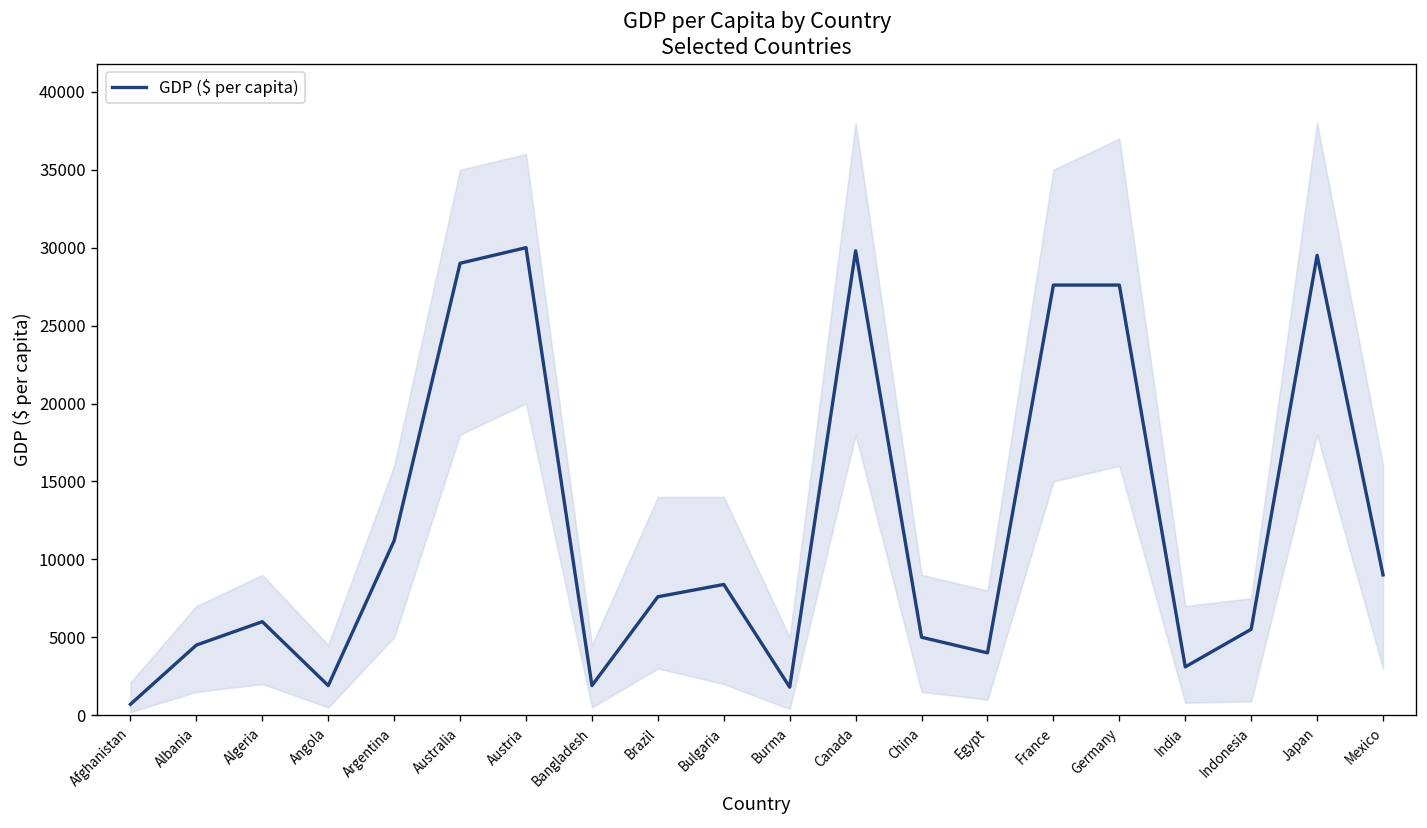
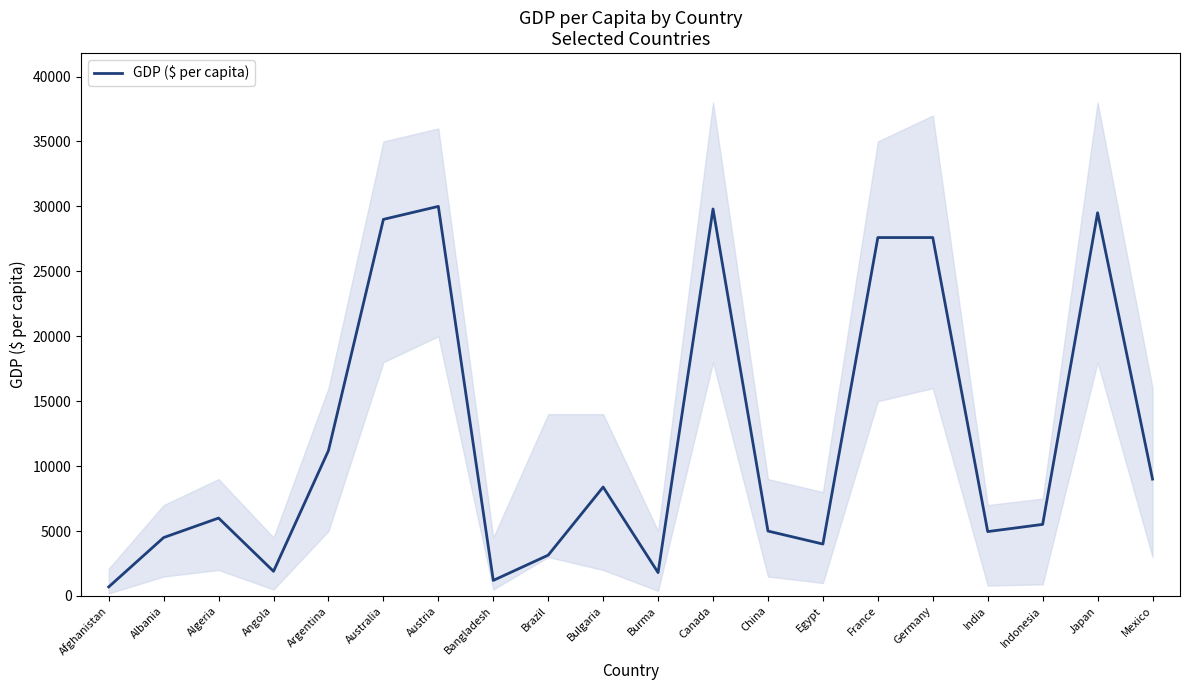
GDP ($ per capita), Bangladesh: 1900 -> 1200
GDP ($ per capita), Brazil: 7600 -> 3100
GDP ($ per capita), India: 3100 -> 5000
